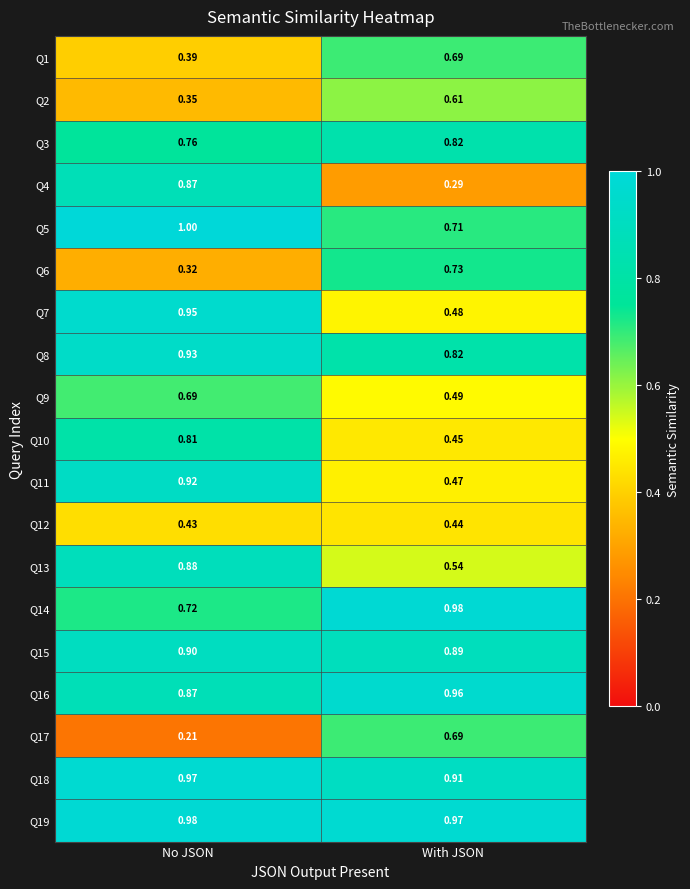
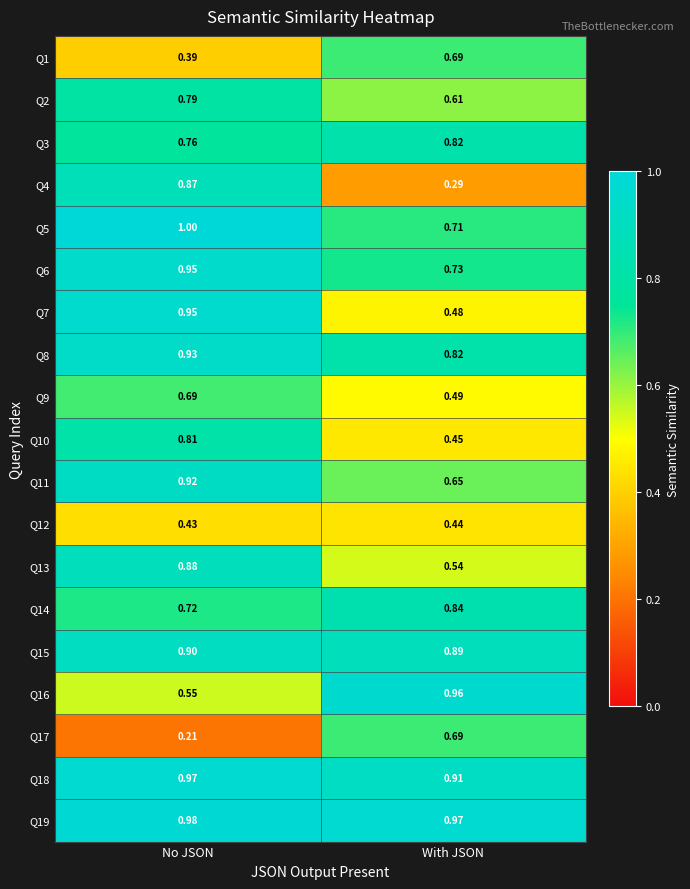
Q2, No JSON: 0.35 -> 0.79
Q6, No JSON: 0.32 -> 0.95
Q11, With JSON: 0.47 -> 0.65
Q14, With JSON: 0.98 -> 0.84
Q16, No JSON: 0.87 -> 0.55
